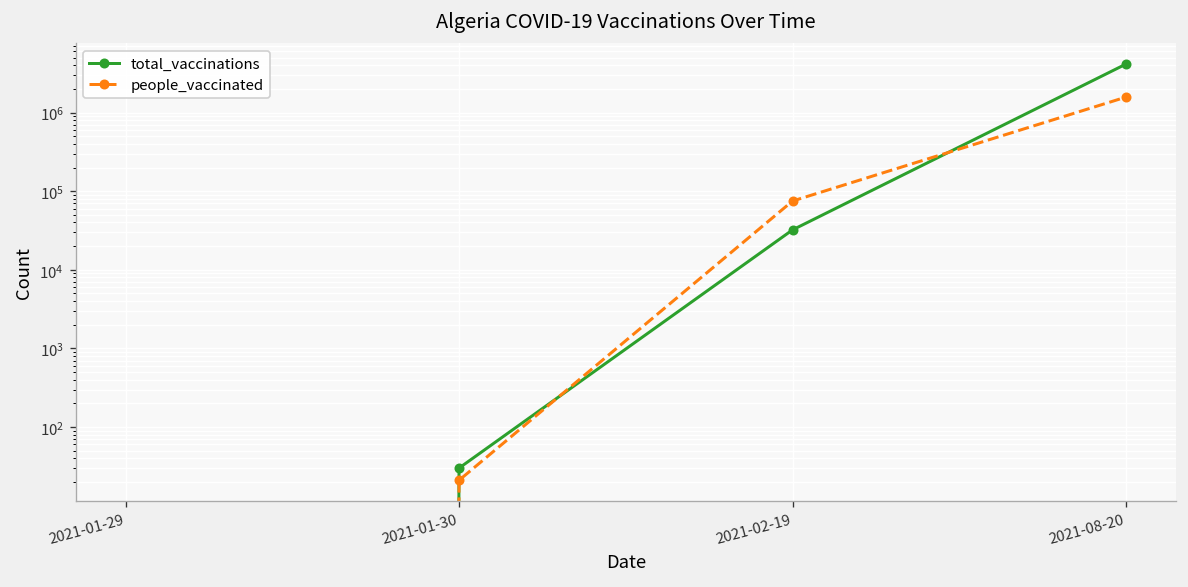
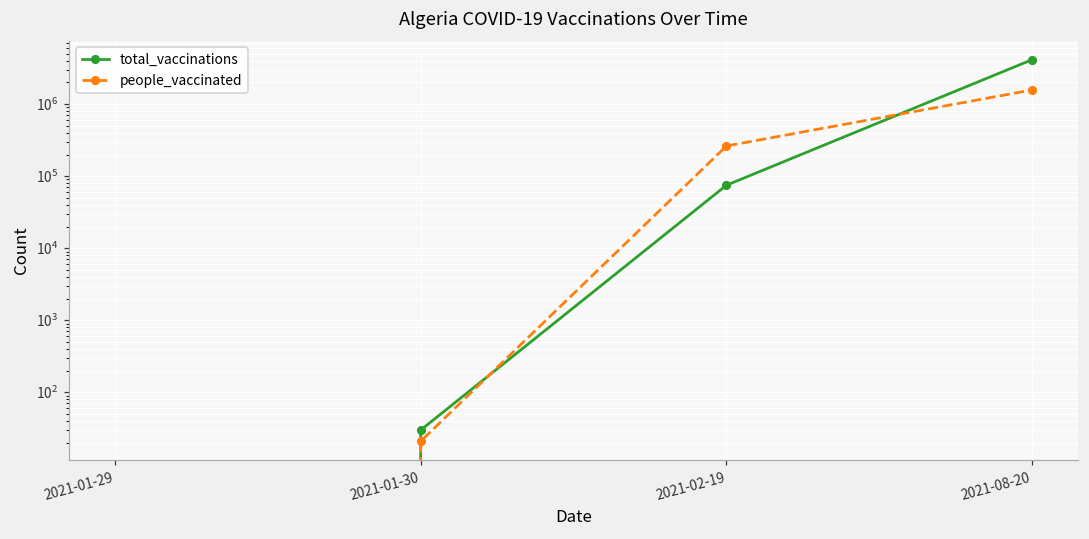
total_vaccinations, 2021-02-19: 30000 -> 80000
people_vaccinated, 2021-02-19: 80000 -> 260000
